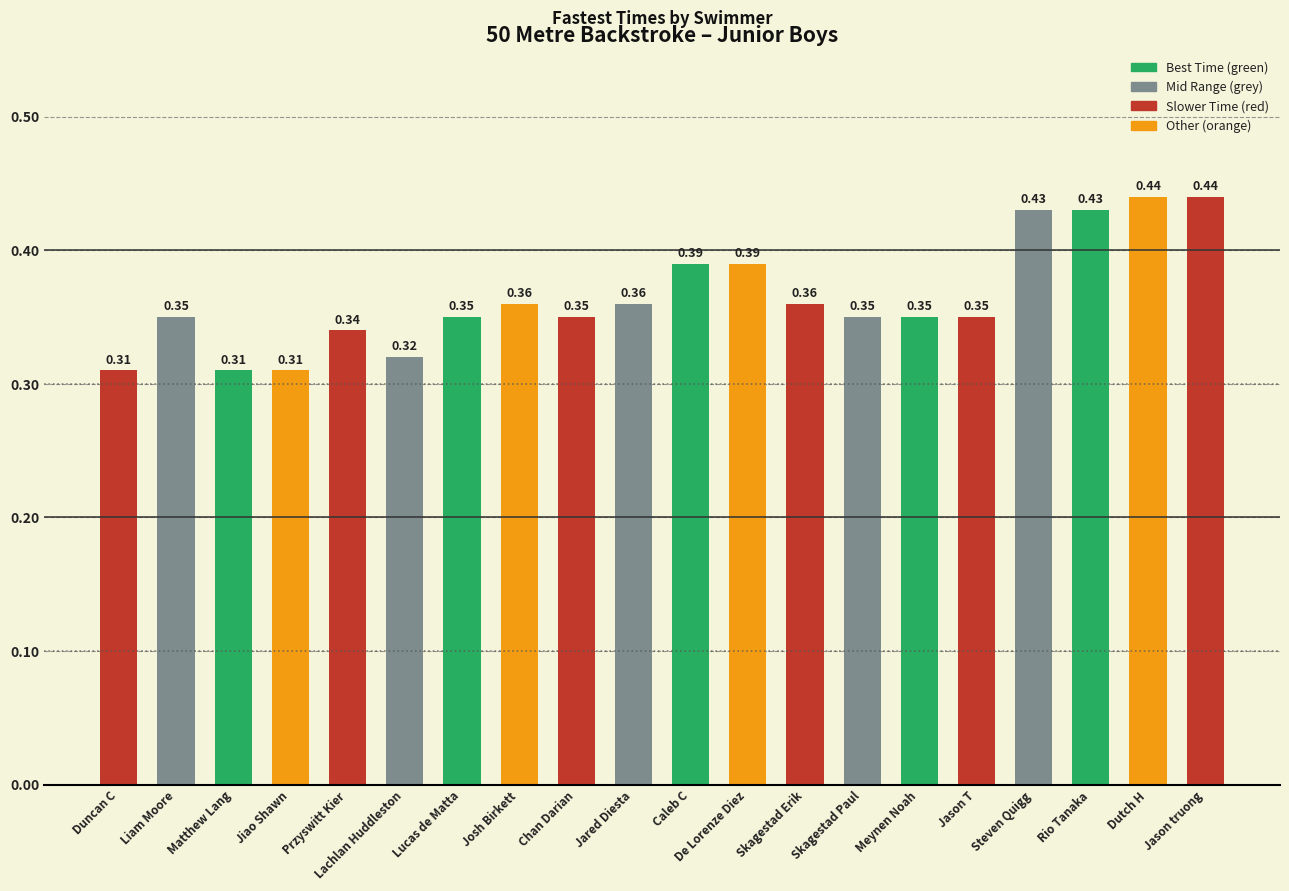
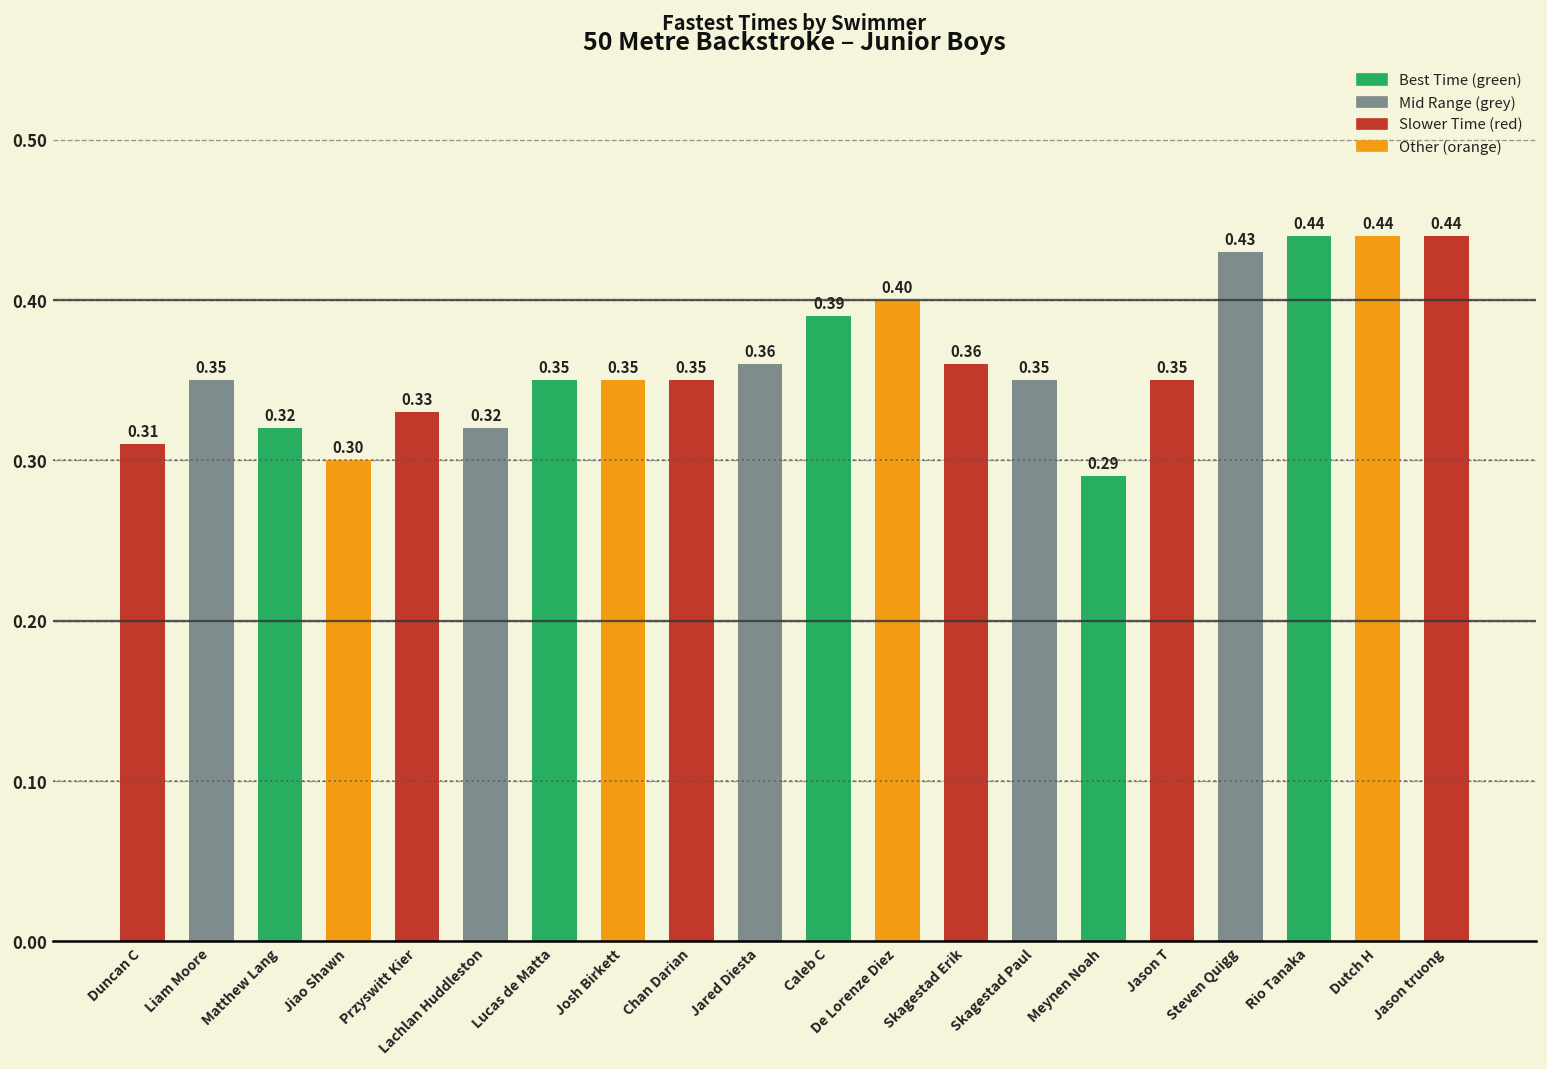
Matthew Lang: 0.31 -> 0.32
Jiao Shawn: 0.31 -> 0.30
Przyswitt Kier: 0.34 -> 0.33
Josh Birkett: 0.36 -> 0.35
De Lorenze Diez: 0.39 -> 0.40
Meynen Noah: 0.35 -> 0.29
Rio Tanaka: 0.43 -> 0.44
